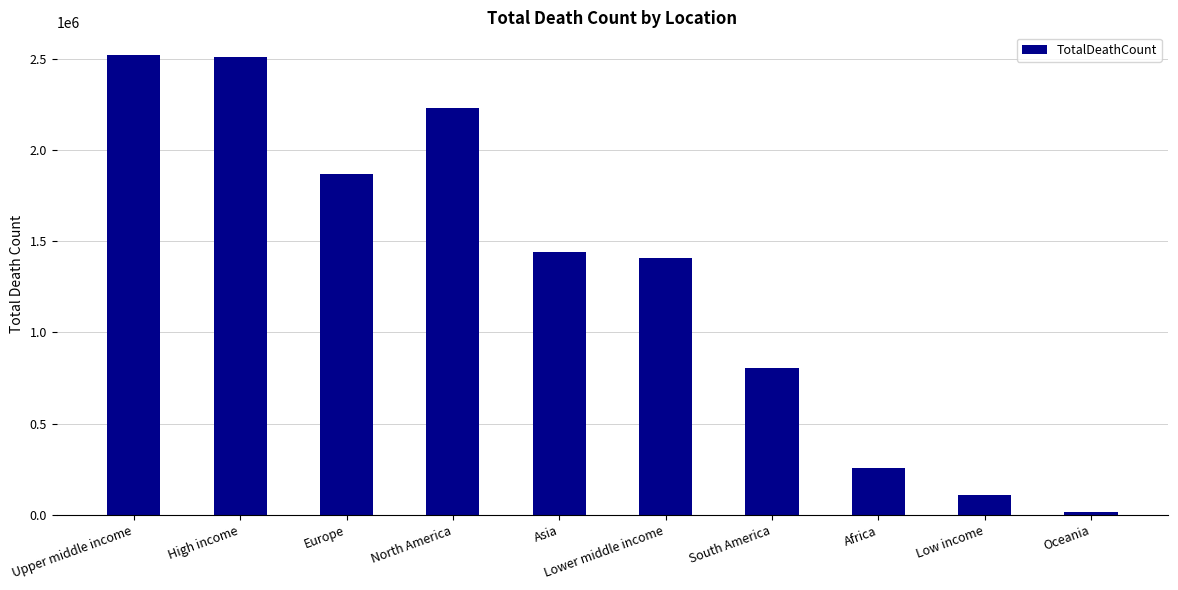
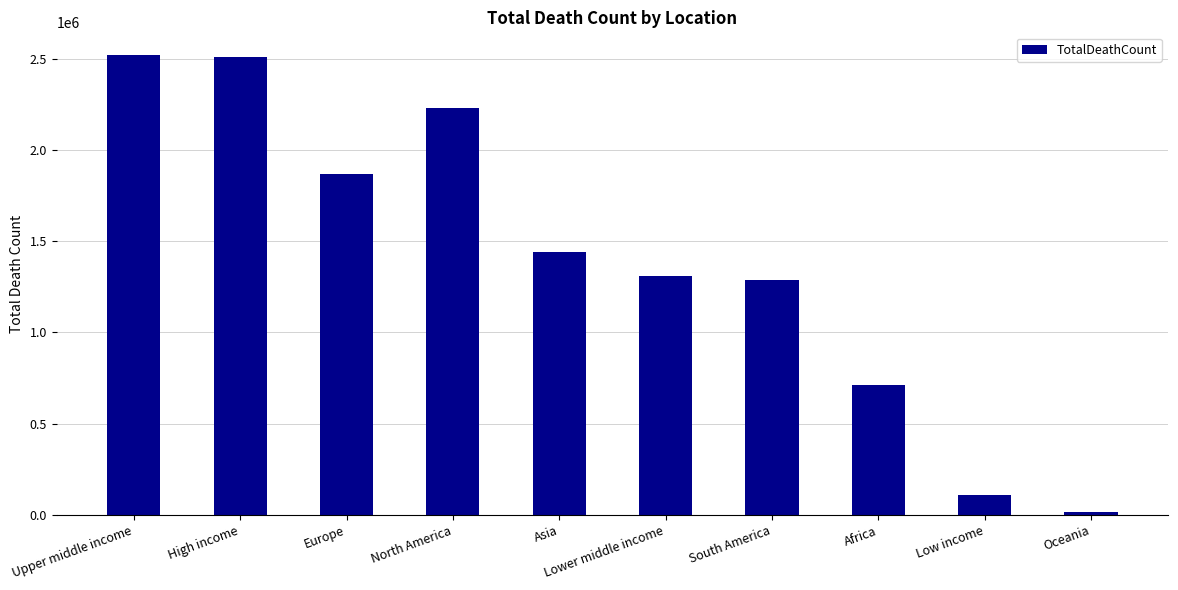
Lower middle income: 1410000 -> 1310000
South America: 810000 -> 1280000
Africa: 260000 -> 710000
